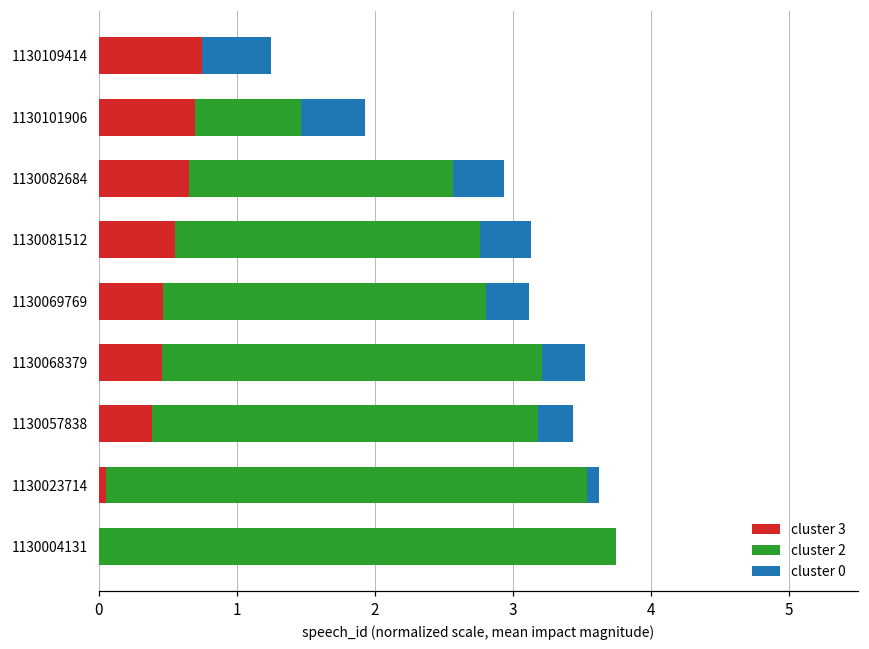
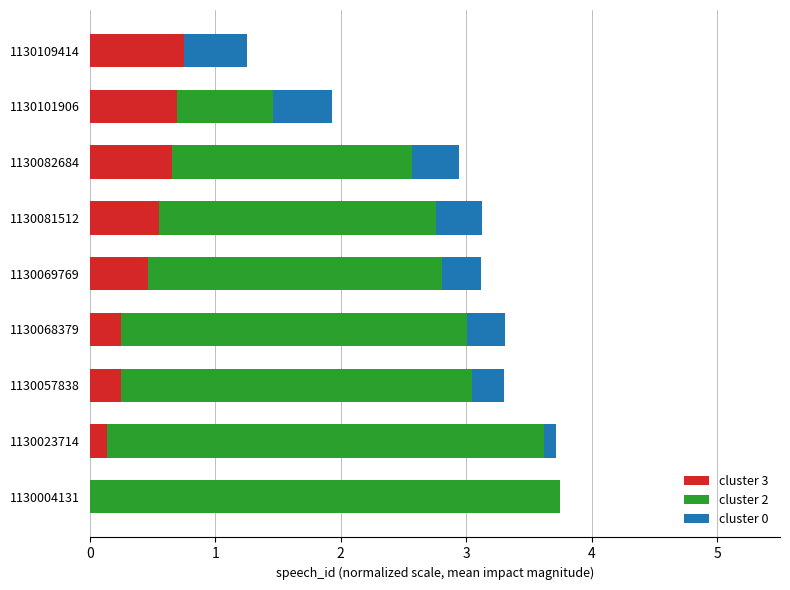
cluster 3, 1130068379: 0.46 -> 0.25
cluster 3, 1130057838: 0.38 -> 0.25
cluster 3, 1130023714: 0.05 -> 0.14
